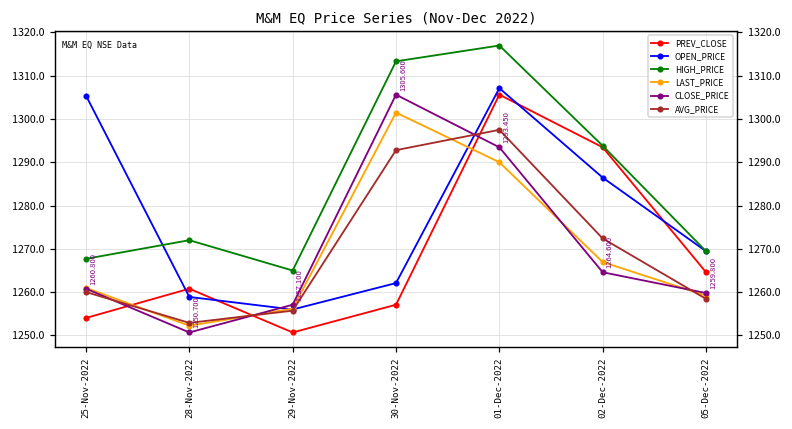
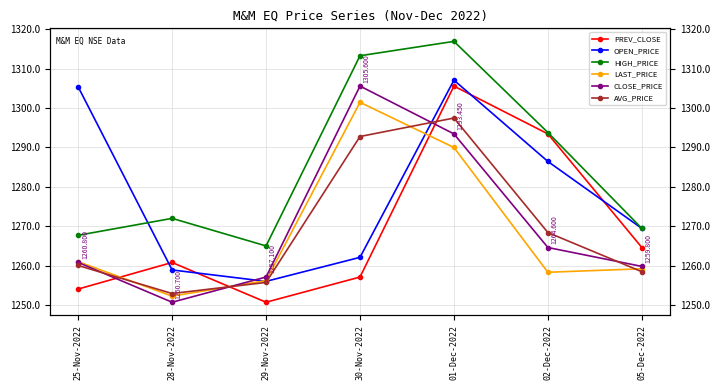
LAST_PRICE, 02-Dec-2022: 1267 -> 1258
AVG_PRICE, 02-Dec-2022: 1272 -> 1268
